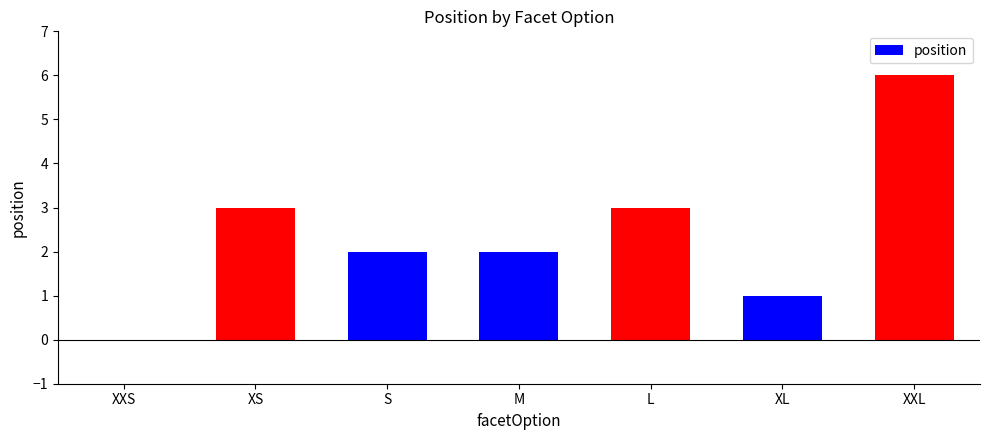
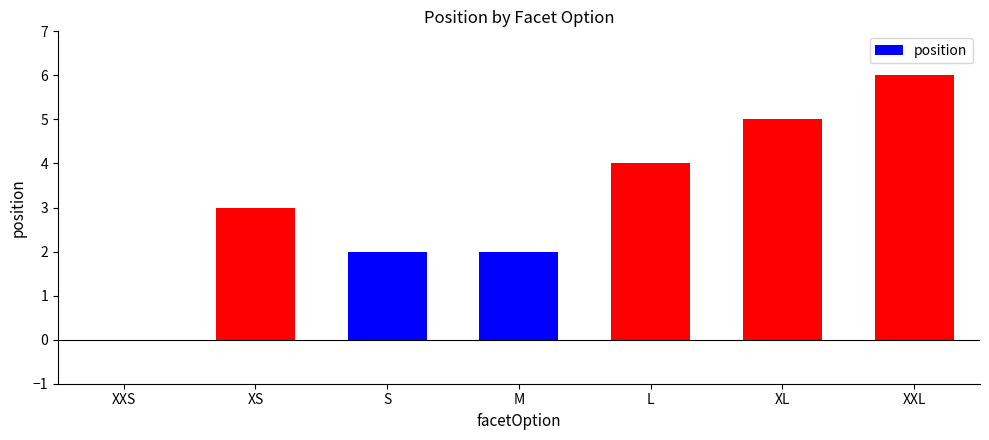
L: 3 -> 4
XL: 1 -> 5
